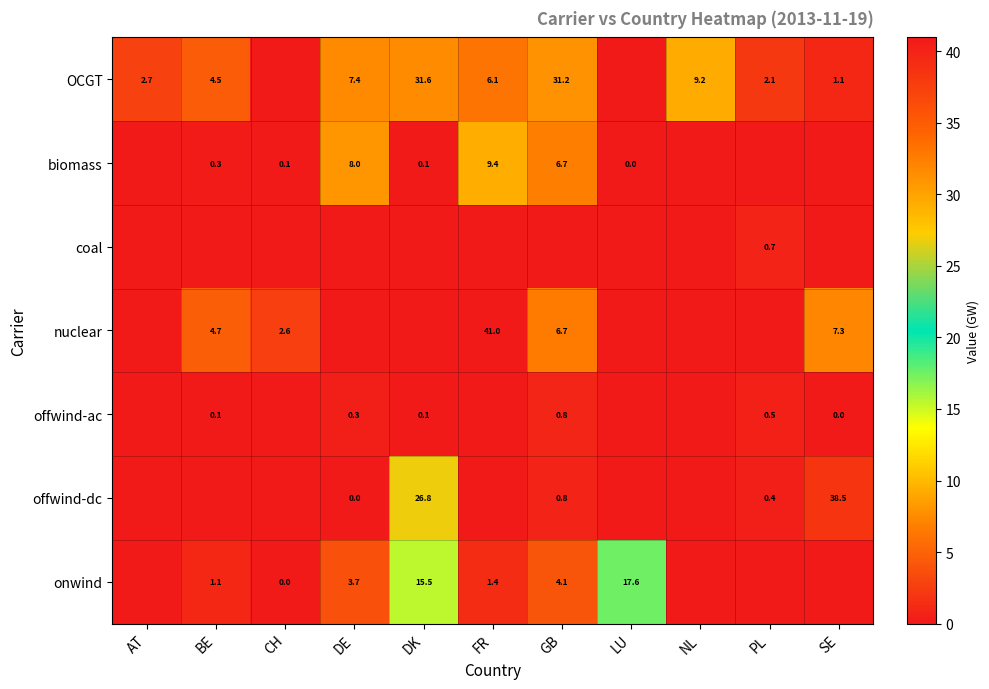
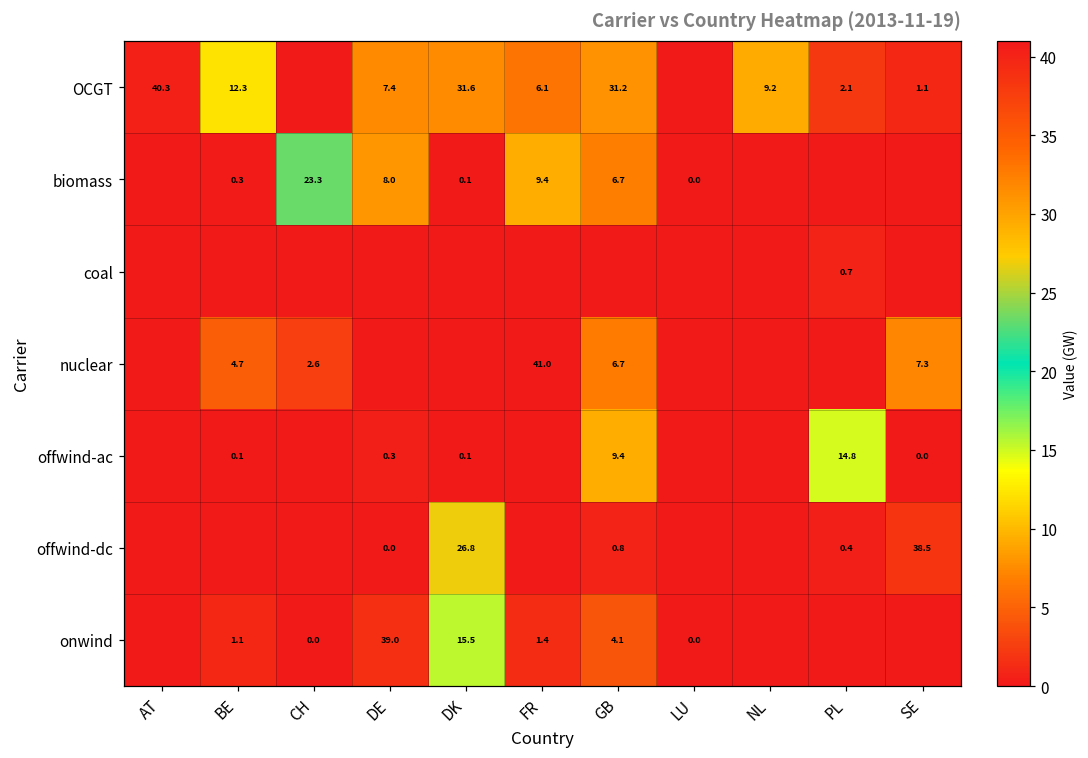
OCGT, AT: 2.7 -> 40.3
OCGT, BE: 4.5 -> 12.3
biomass, CH: 0.1 -> 23.3
offwind-ac, GB: 0.8 -> 9.4
offwind-ac, PL: 0.5 -> 14.8
onwind, DE: 3.7 -> 39.0
onwind, LU: 17.6 -> 0.0
